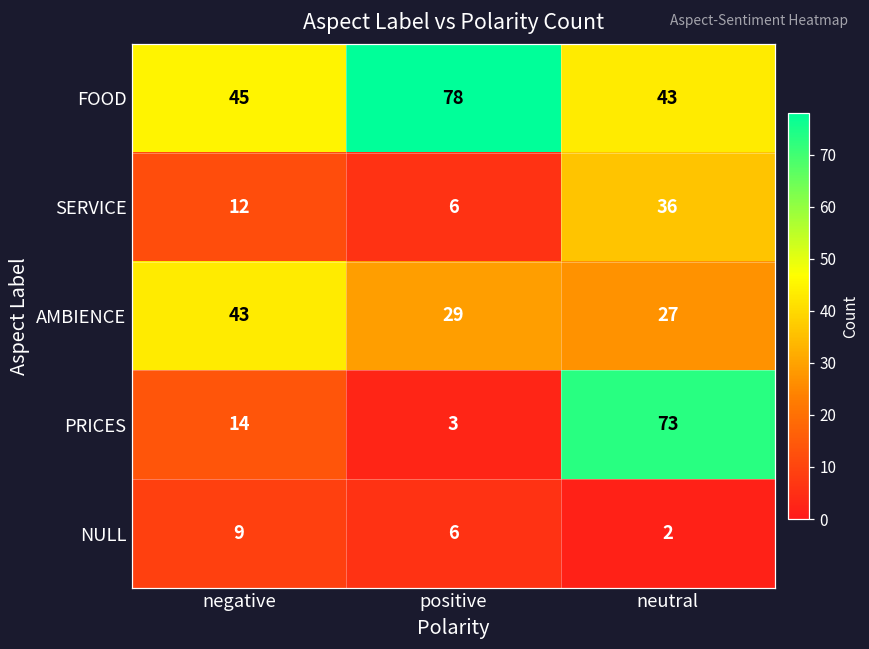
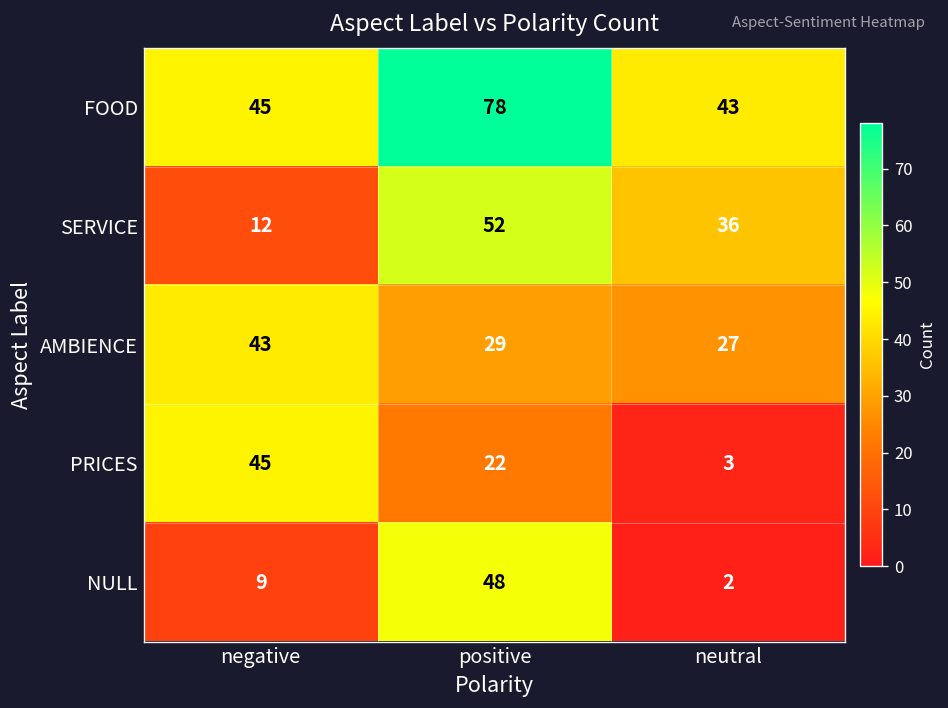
SERVICE, positive: 6 -> 52
PRICES, negative: 14 -> 45
PRICES, positive: 3 -> 22
PRICES, neutral: 73 -> 3
NULL, positive: 6 -> 48
